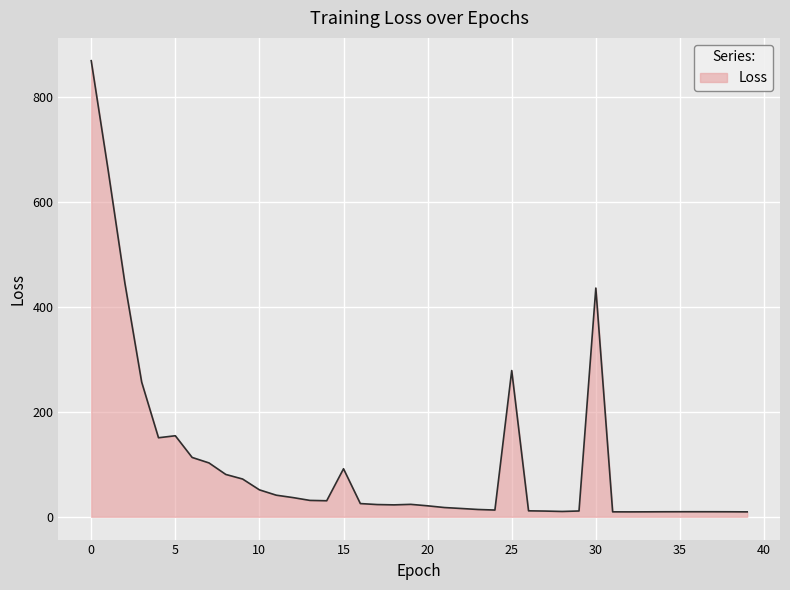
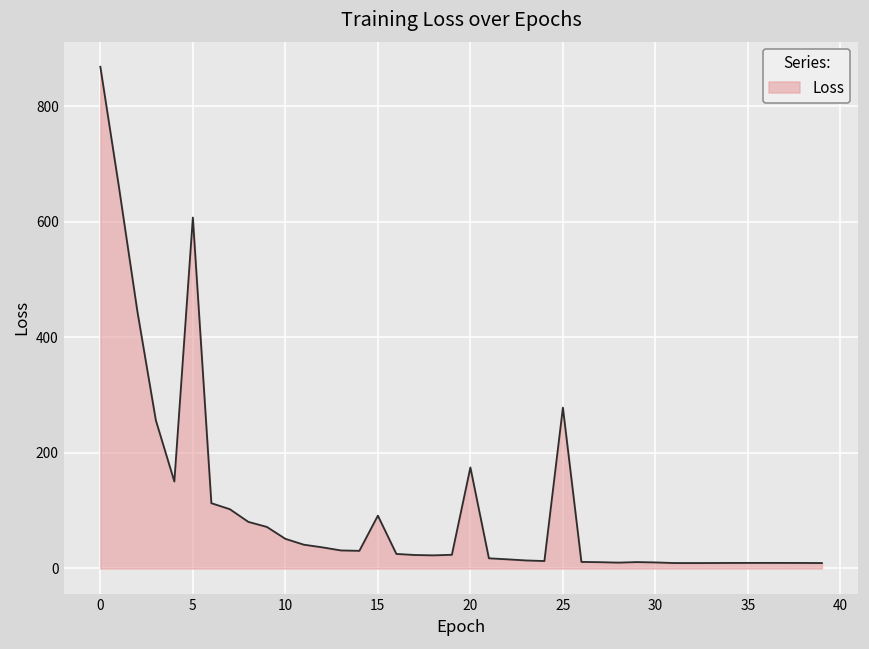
5: 150 -> 610
20: 20 -> 170
30: 440 -> 10
